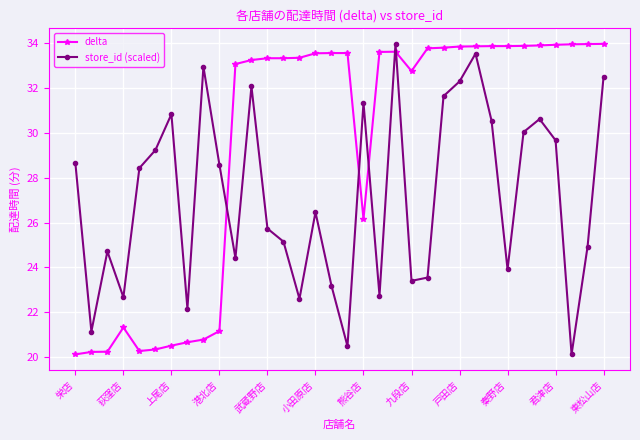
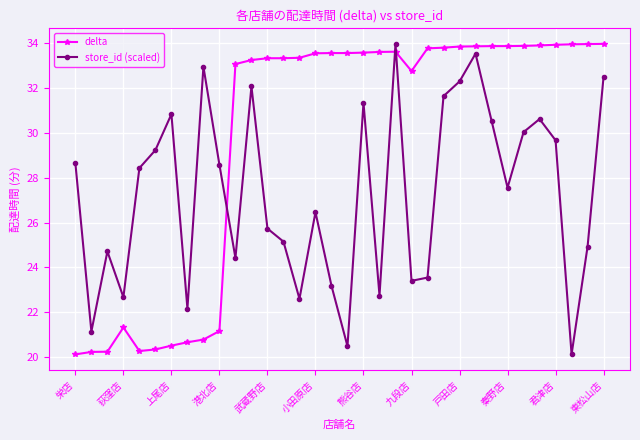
delta, 熊谷店: 26.2 -> 33.6
store_id (scaled), 秦野店: 23.9 -> 27.6
